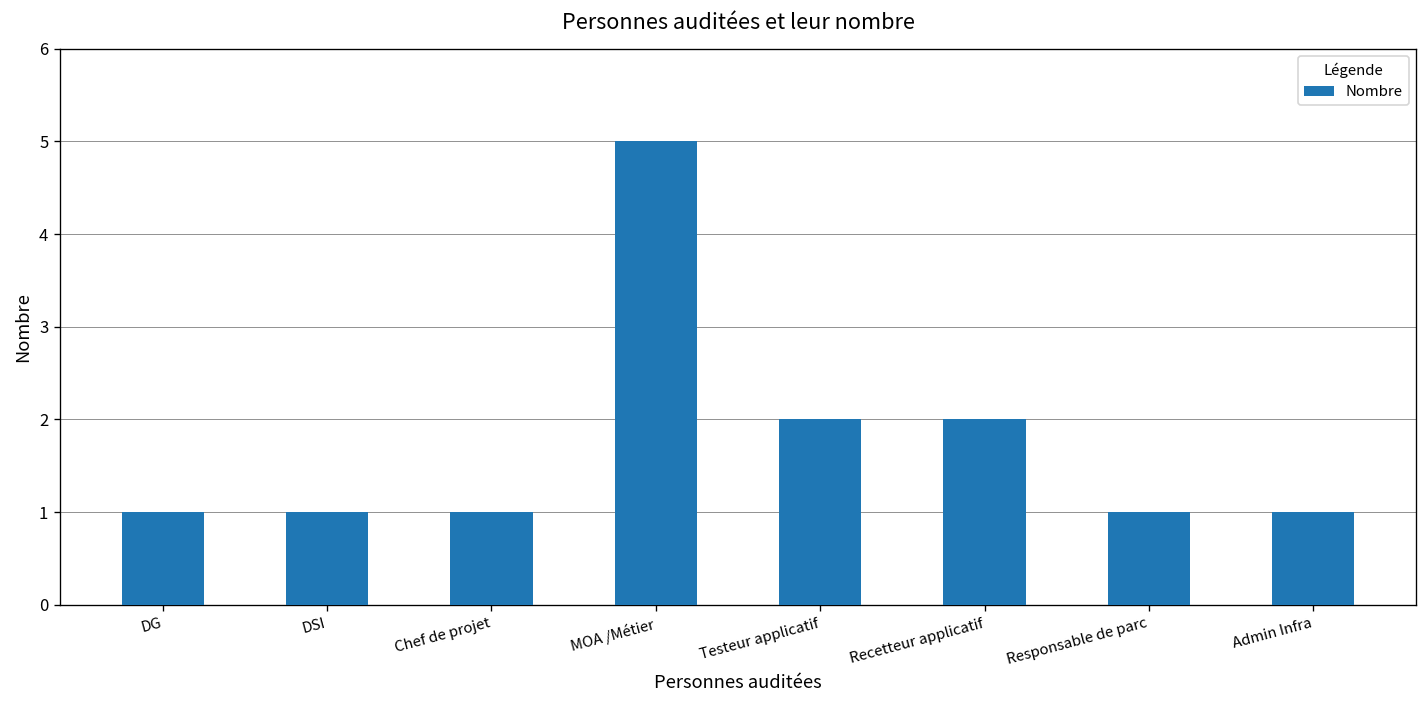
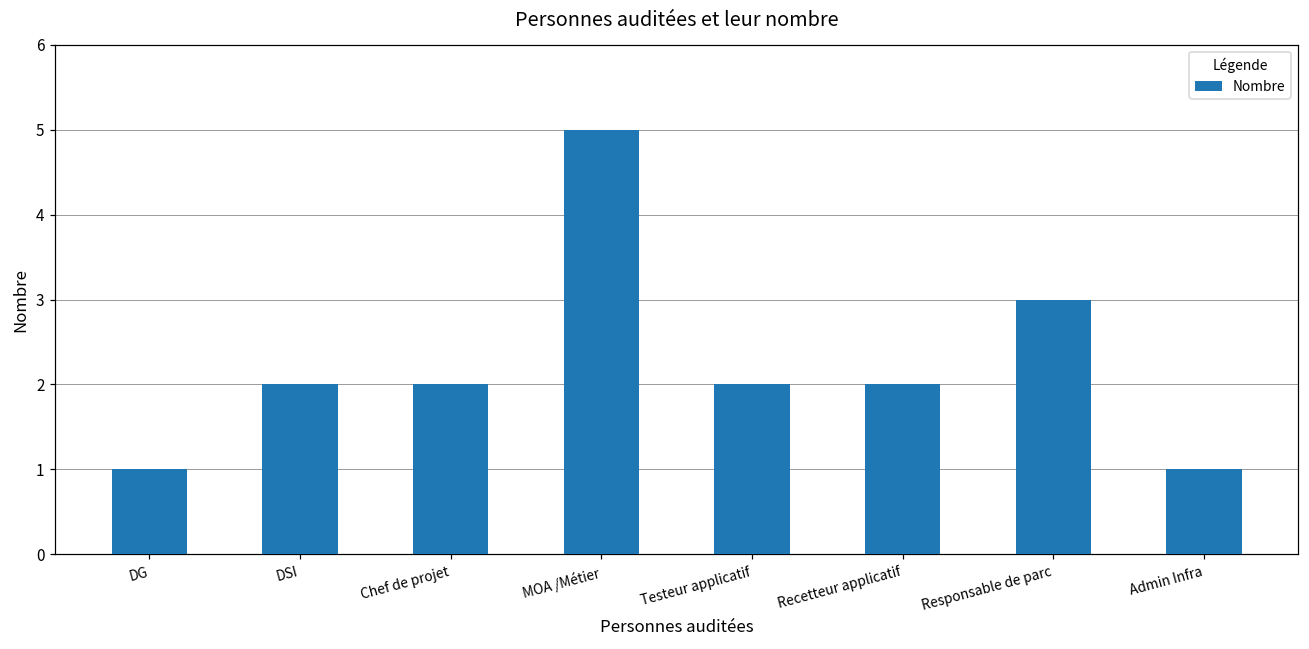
DSI: 1 -> 2
Chef de projet: 1 -> 2
Responsable de parc: 1 -> 3
